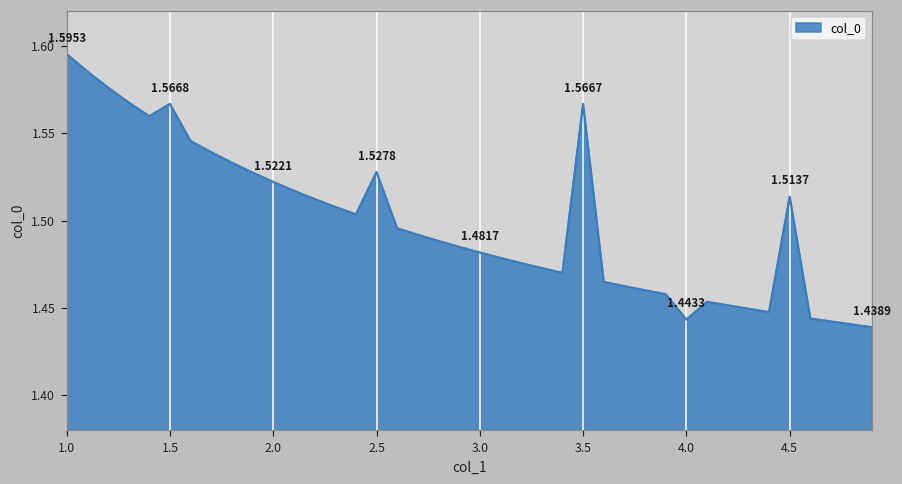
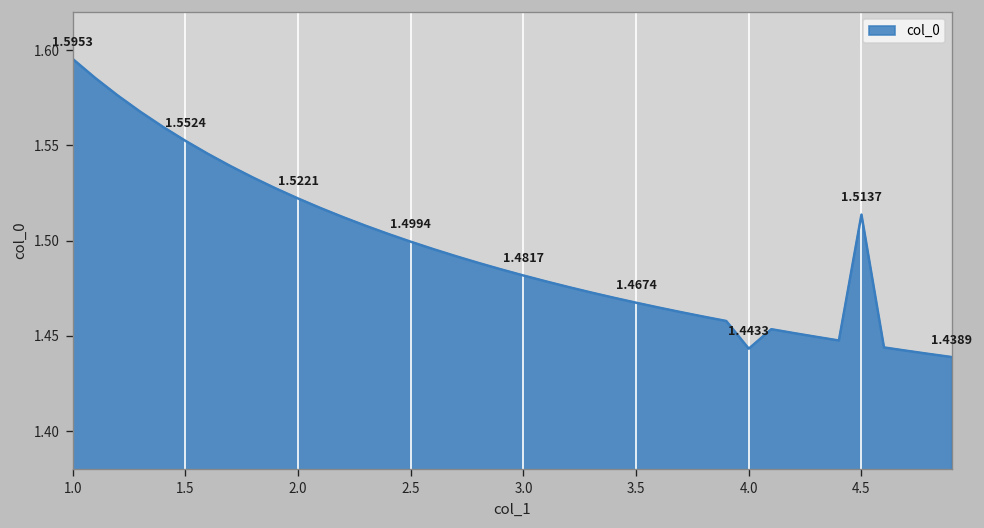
1.5: 1.5668 -> 1.5524
2.5: 1.5278 -> 1.4994
3.5: 1.5667 -> 1.4674
